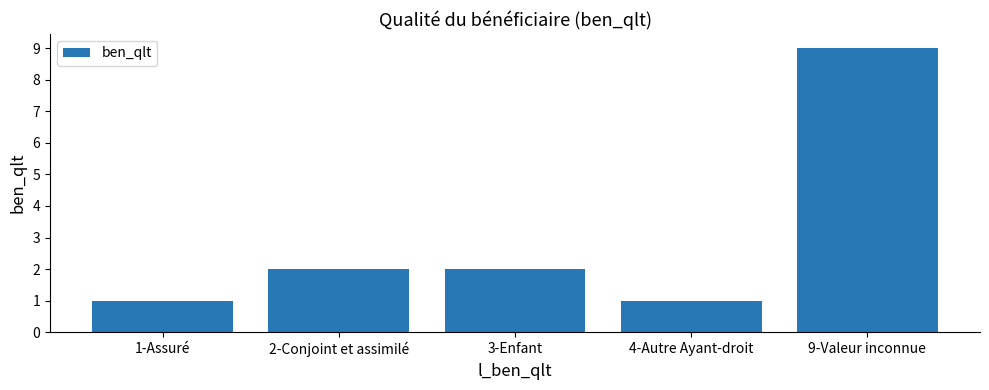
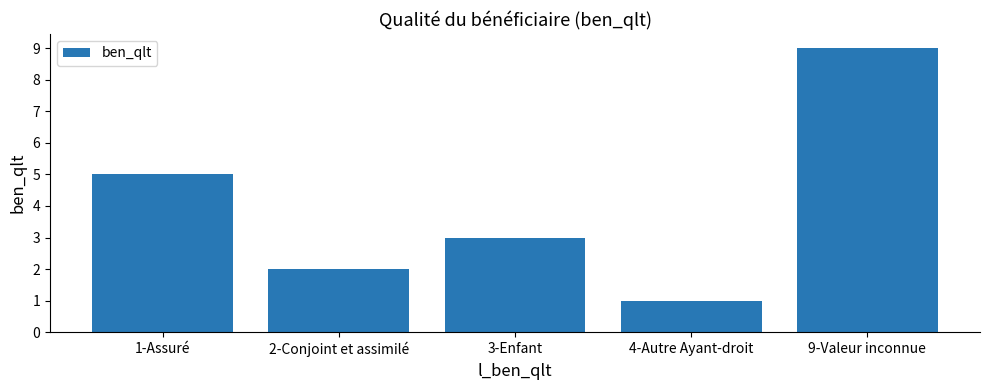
1-Assuré: 1 -> 5
3-Enfant: 2 -> 3
